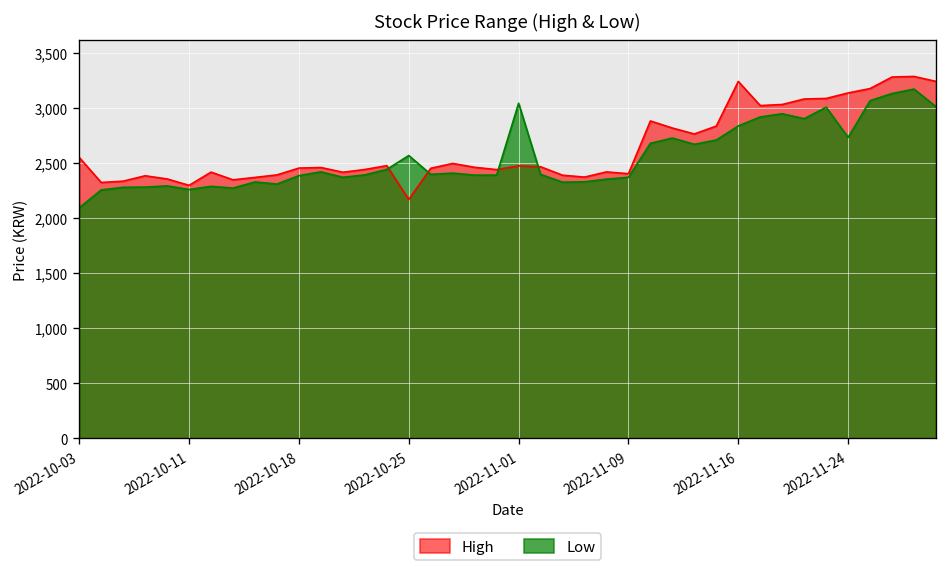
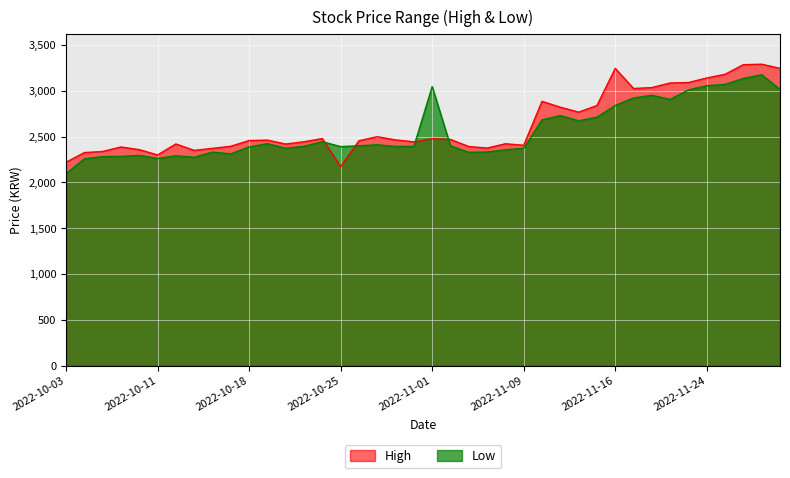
High, 2022-10-03: 2,600 -> 2,200
Low, 2022-10-25: 2,600 -> 2,400
Low, 2022-11-24: 2,700 -> 3,100
